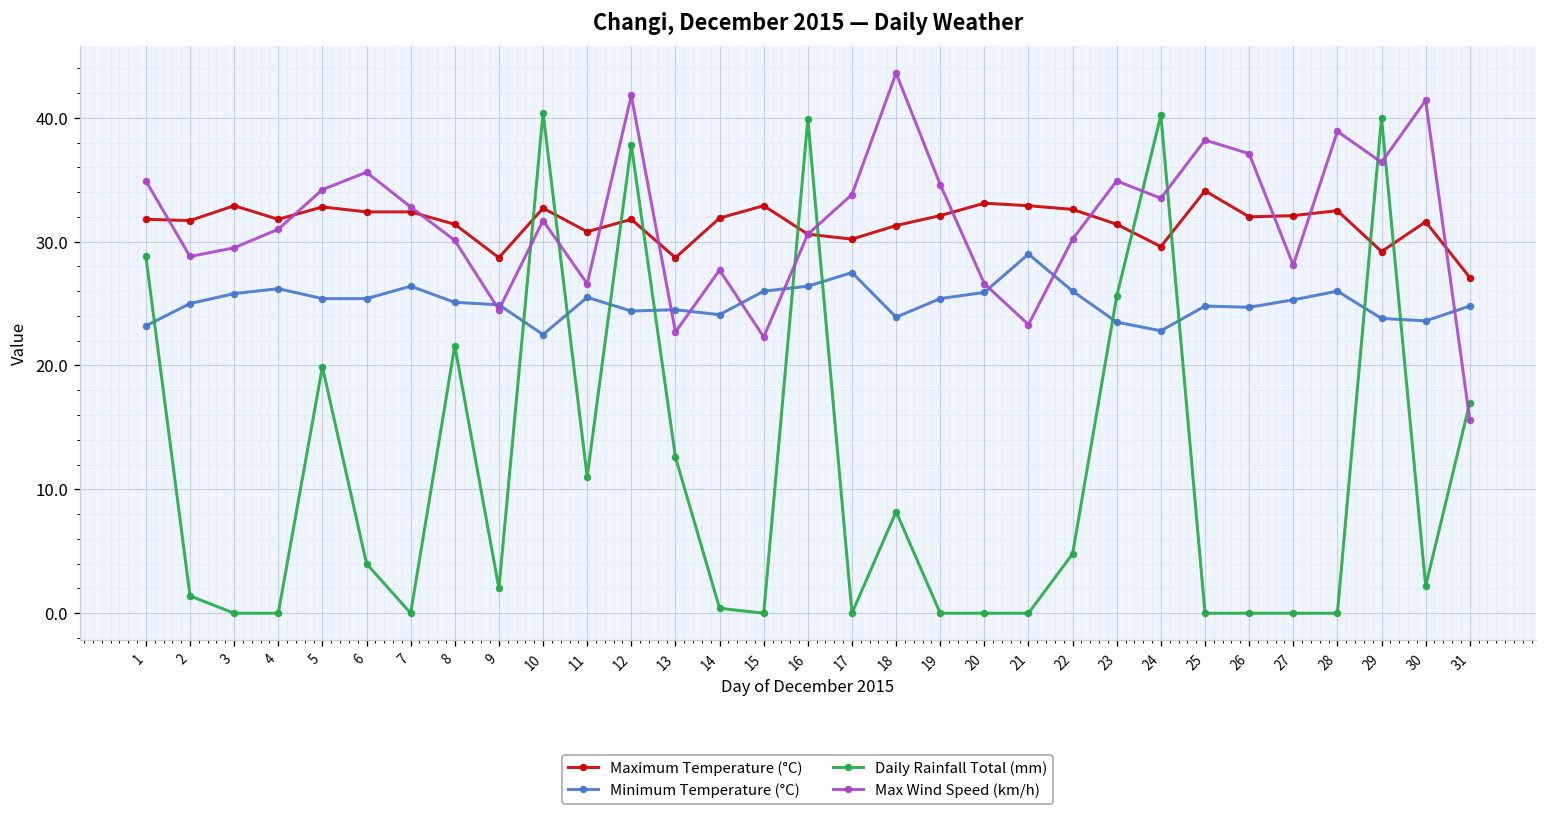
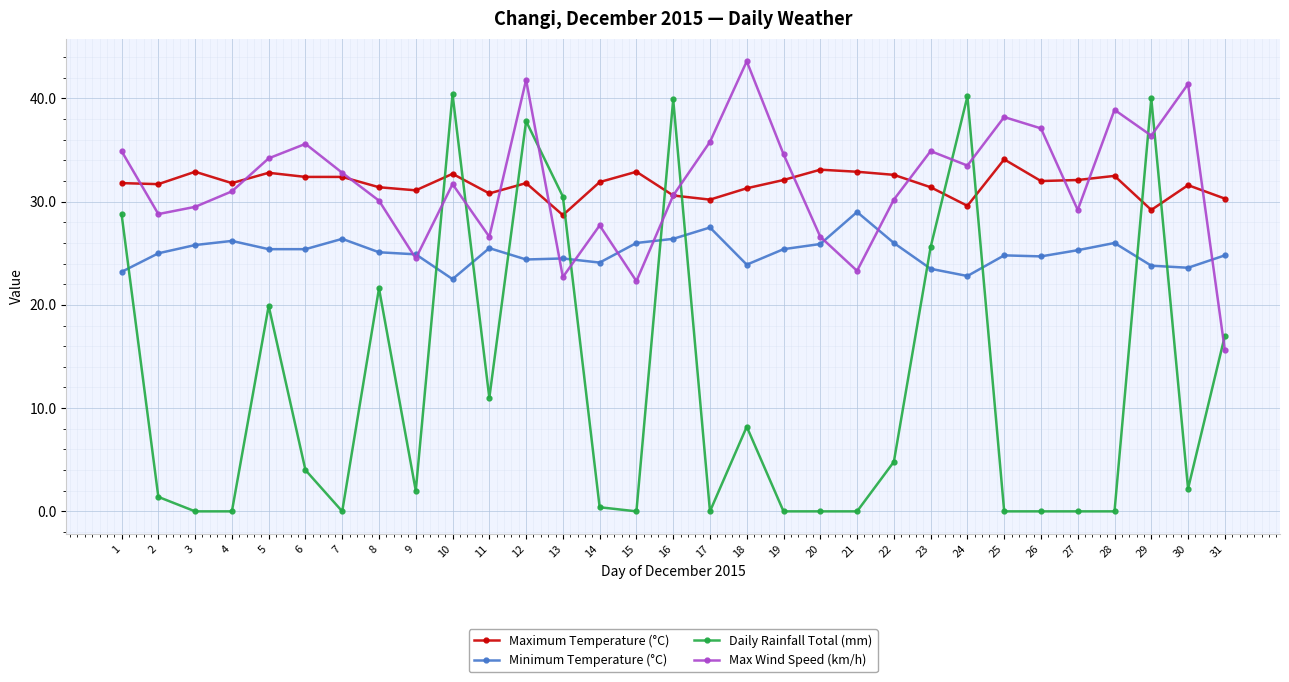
Maximum Temperature (°C), 9: 28.7 -> 31.1
Daily Rainfall Total (mm), 13: 12.6 -> 30.5
Max Wind Speed (km/h), 17: 33.8 -> 35.8
Max Wind Speed (km/h), 27: 28.1 -> 29.2
Maximum Temperature (°C), 31: 27.1 -> 30.3
